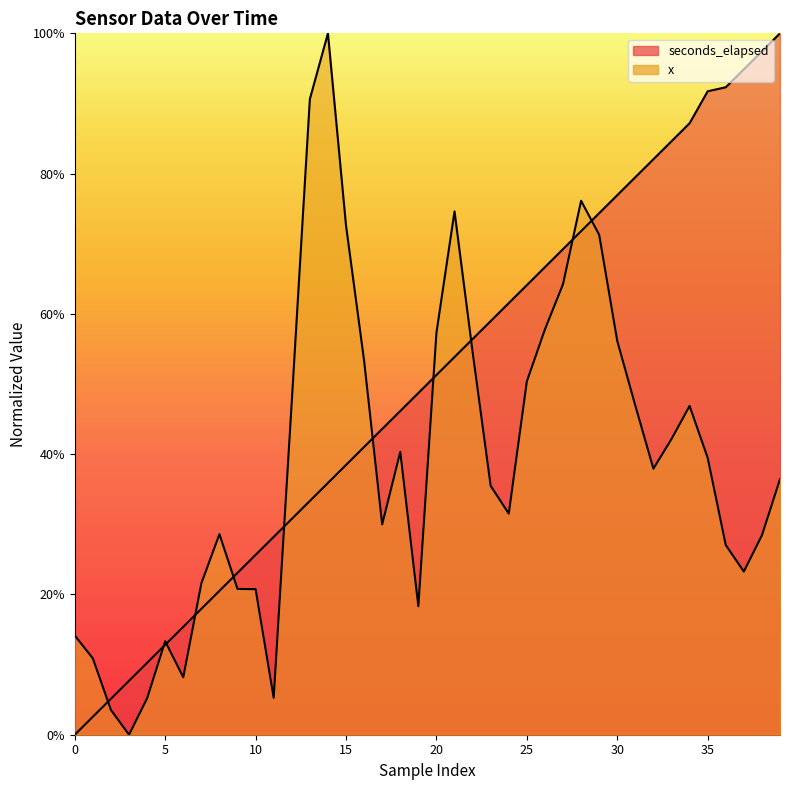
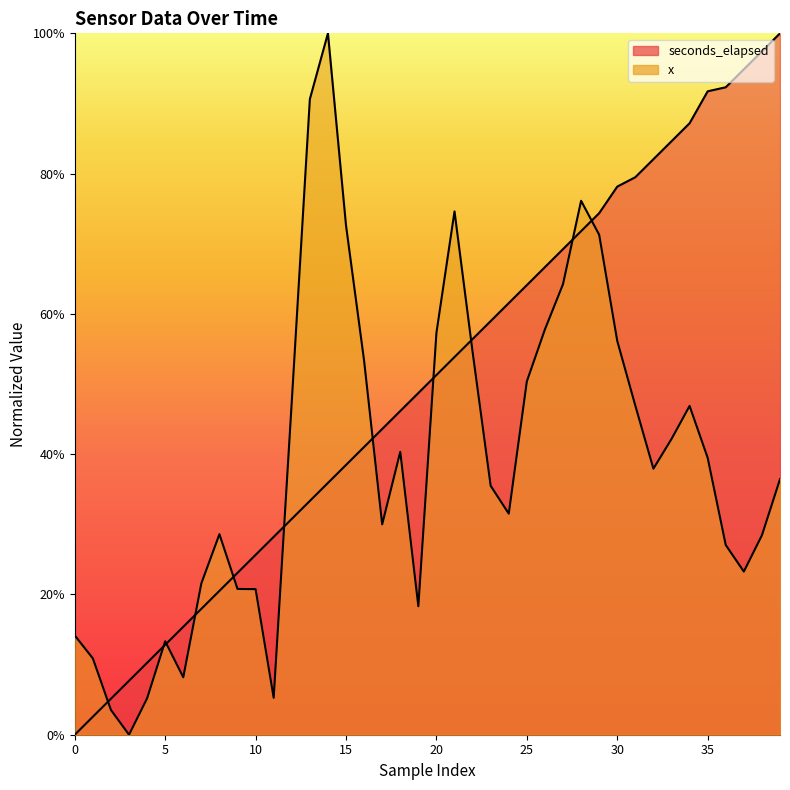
seconds_elapsed, 30: 77% -> 78%
